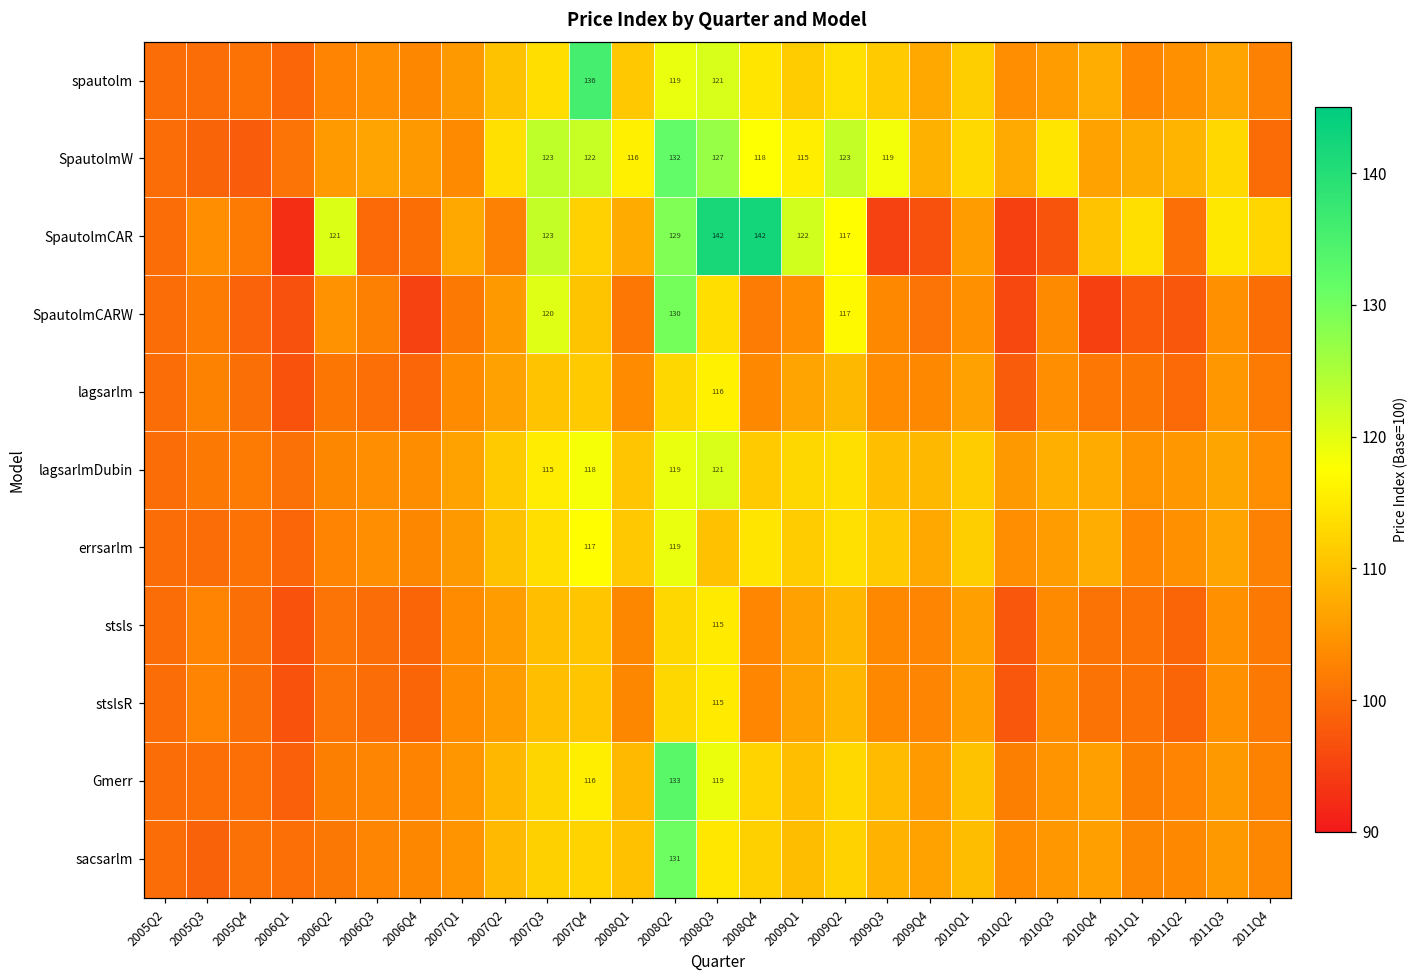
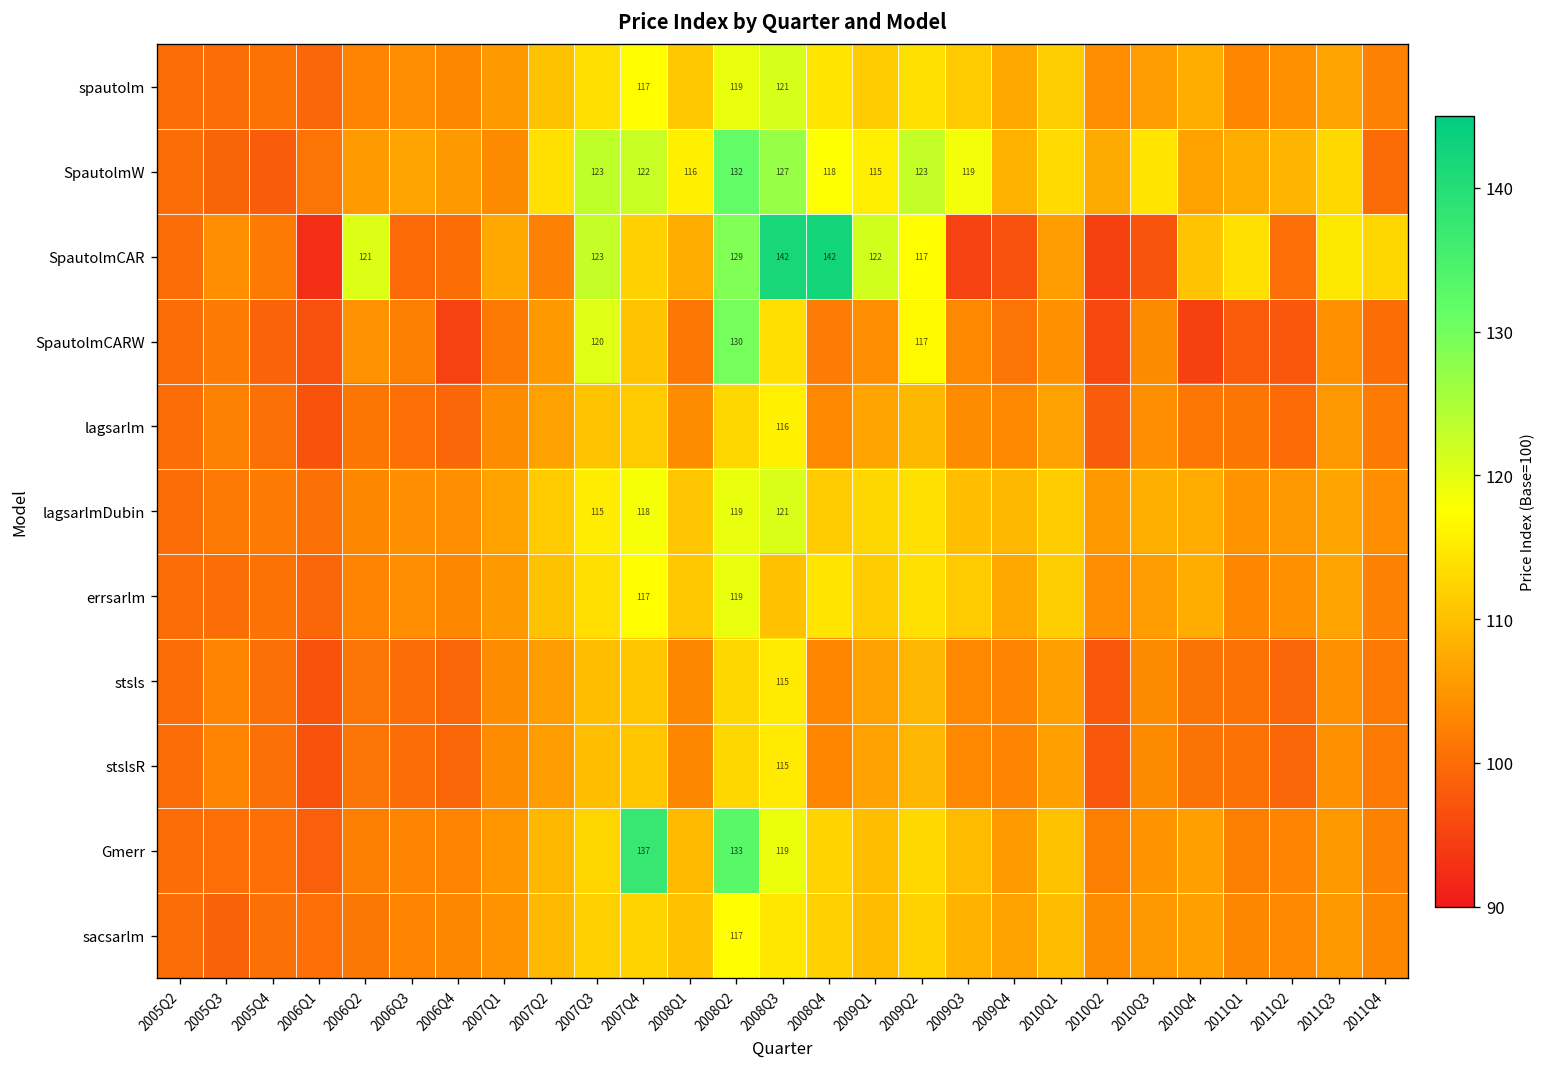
spautolm, 2007Q4: 136 -> 117
Gmerr, 2007Q4: 116 -> 137
sacsarlm, 2008Q2: 131 -> 117
